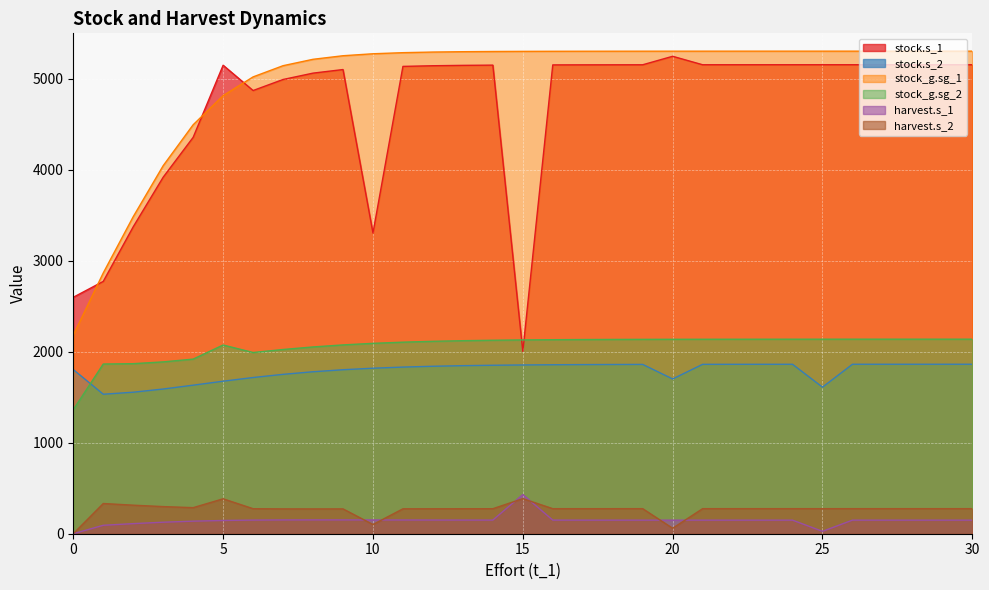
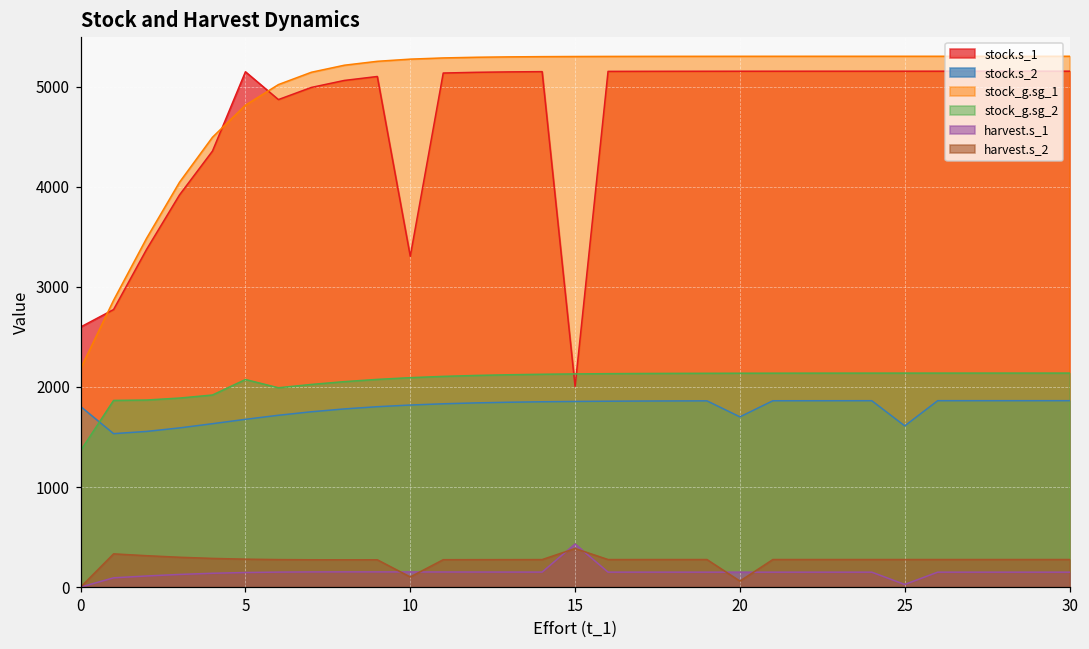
harvest.s_2, 5: 400 -> 300
stock.s_1, 20: 5250 -> 5150
